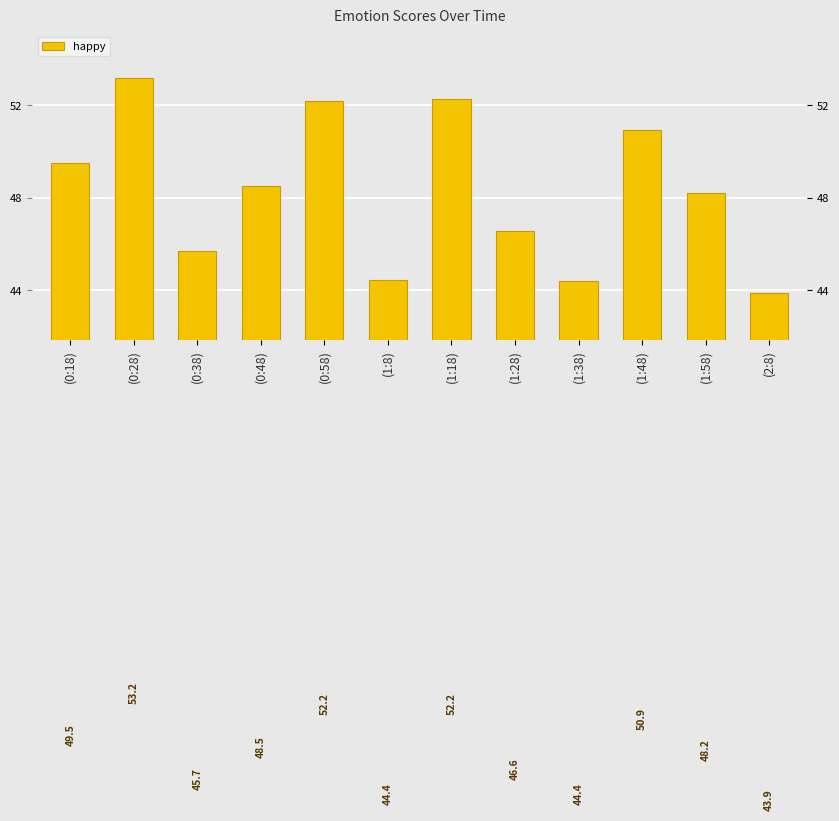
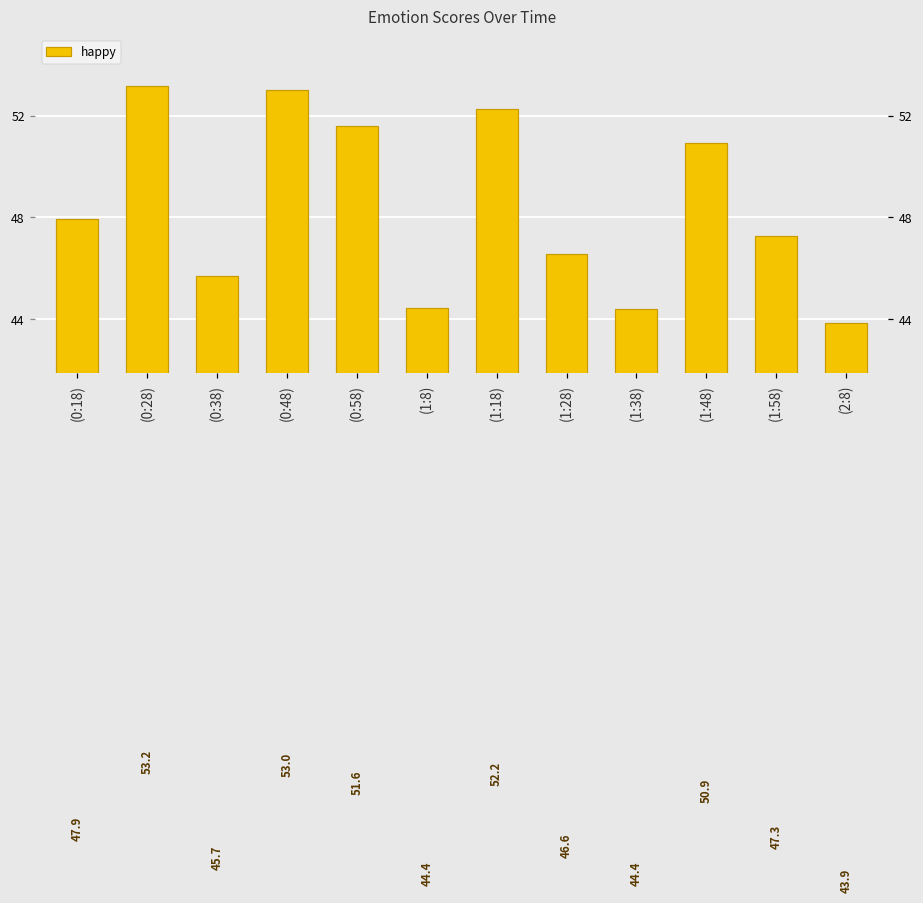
(0:18): 49.5 -> 47.9
(0:48): 48.5 -> 53.0
(0:58): 52.2 -> 51.6
(1:58): 48.2 -> 47.3
